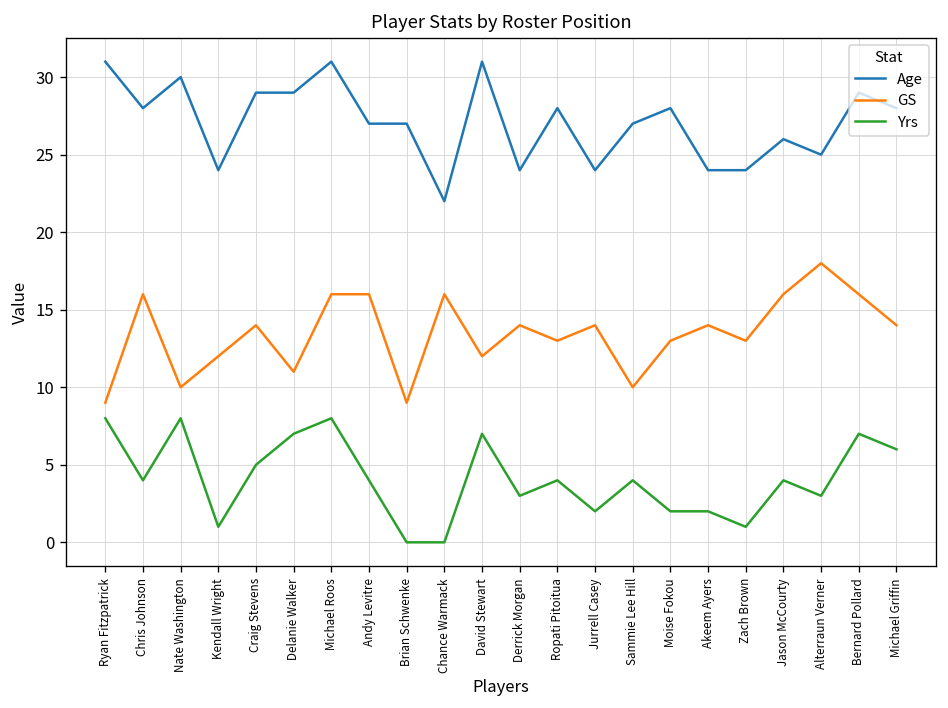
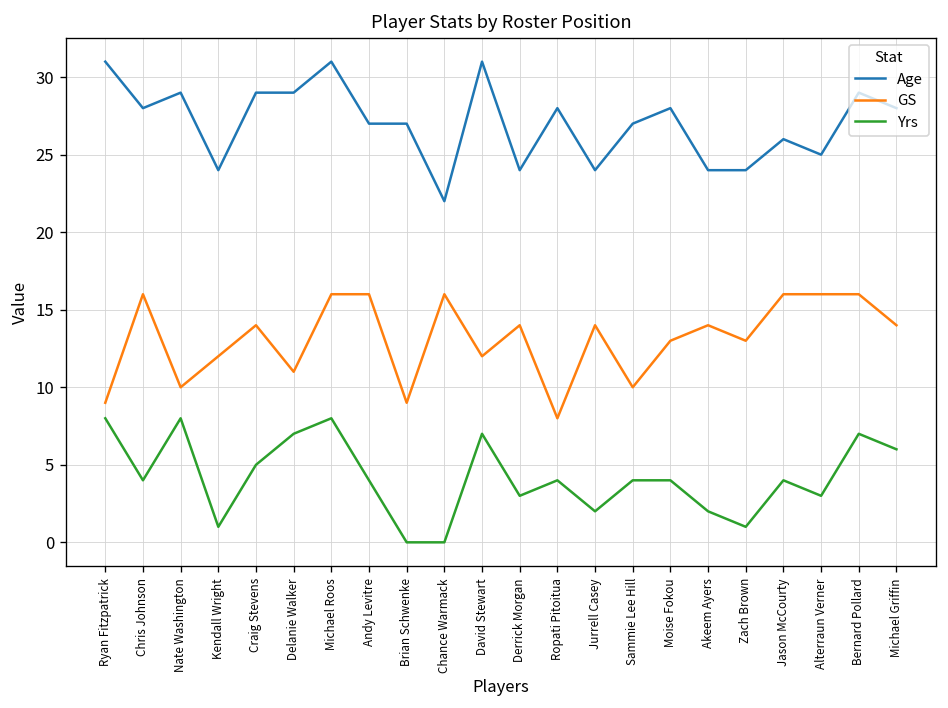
Age, Nate Washington: 30 -> 29
GS, Ropati Pitoitua: 13 -> 8
Yrs, Moise Fokou: 2 -> 4
GS, Alterraun Verner: 18 -> 16
